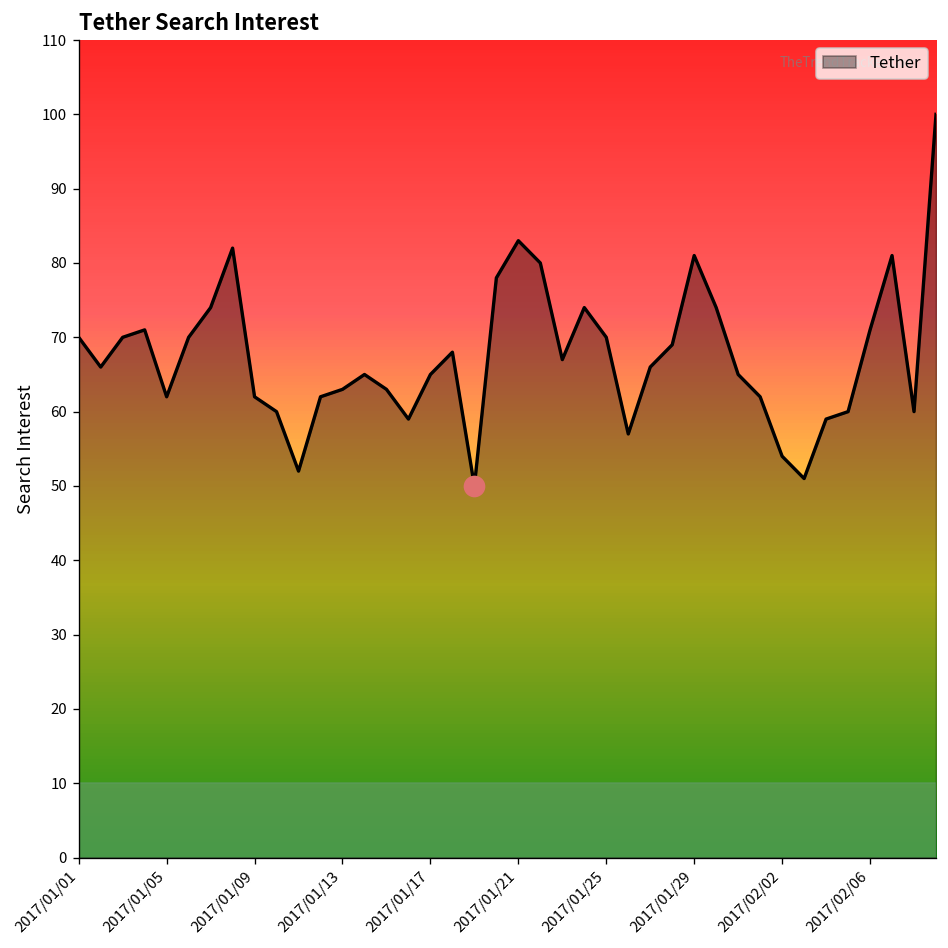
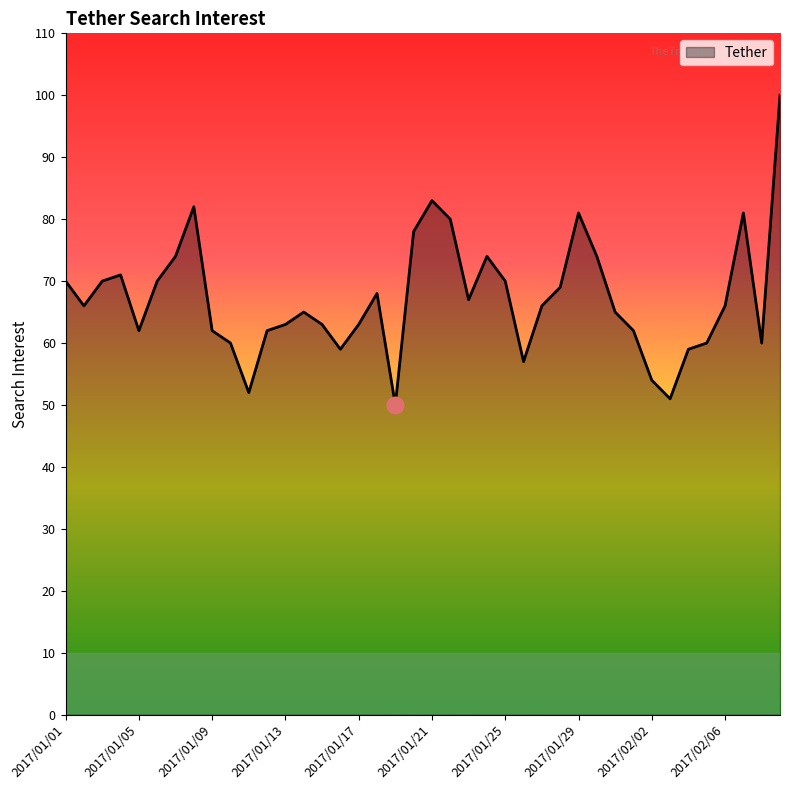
Tether, 2017/01/17: 65 -> 63
Tether, 2017/02/06: 71 -> 66
